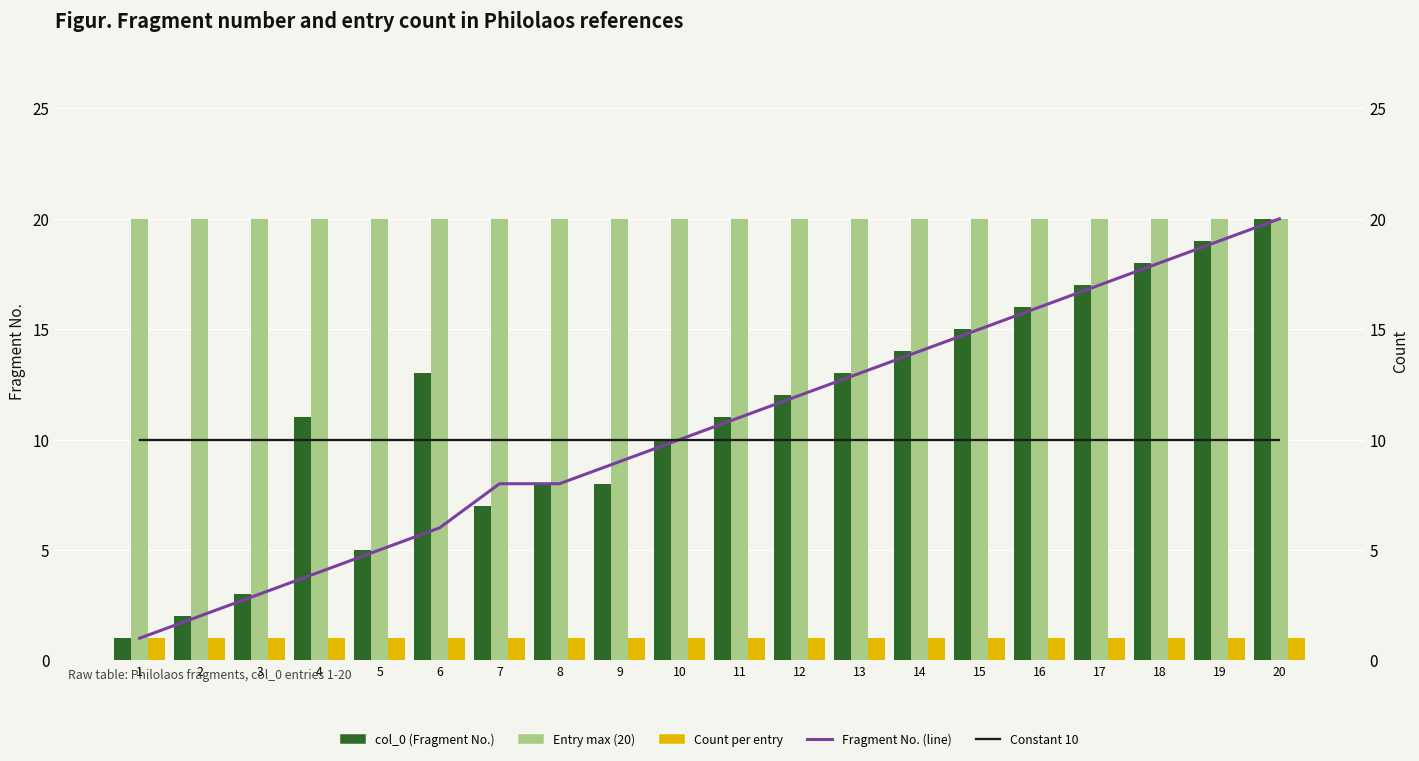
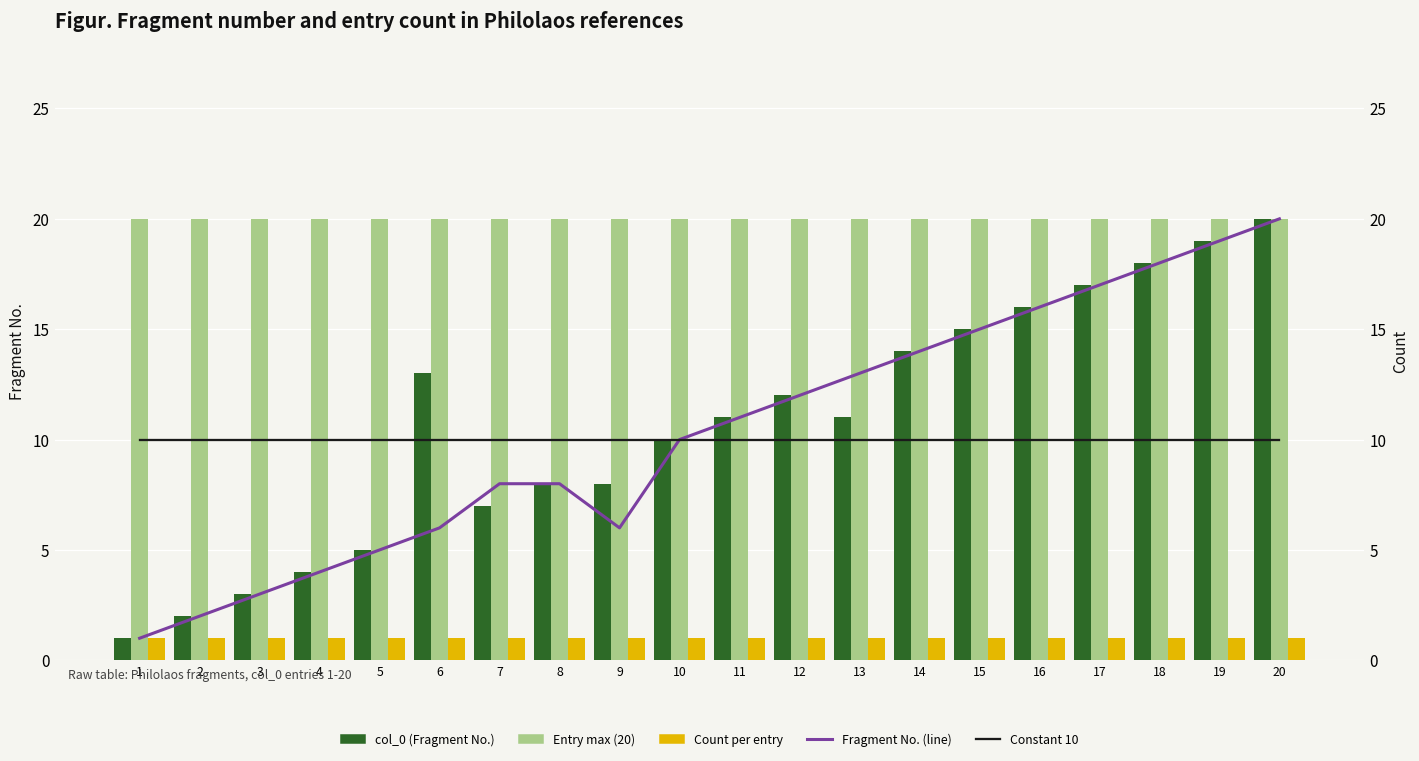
col_0 (Fragment No.), 4: 11 -> 4
col_0 (Fragment No.), 13: 13 -> 11
Fragment No. (line), 9: 9 -> 6
